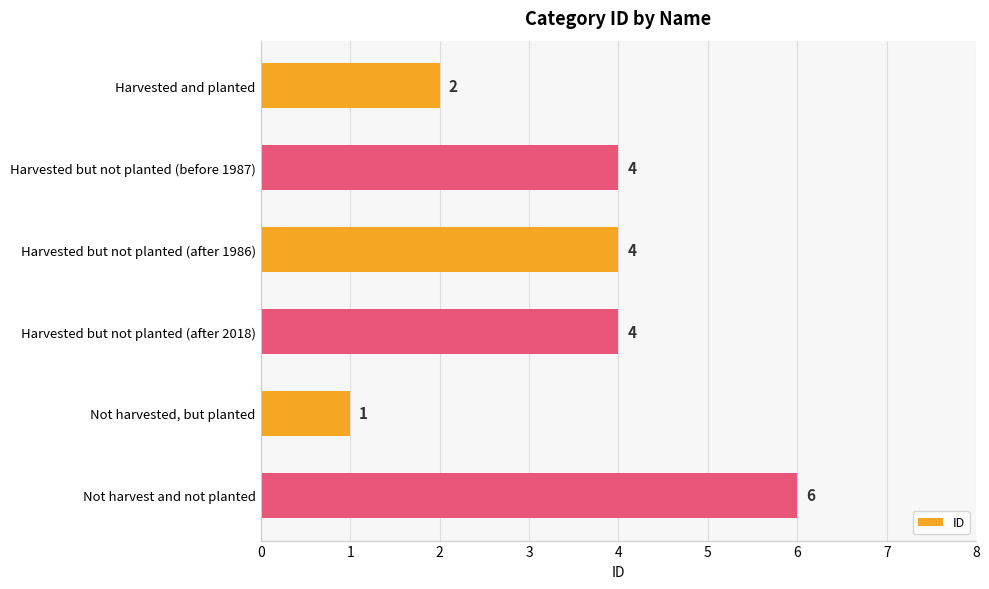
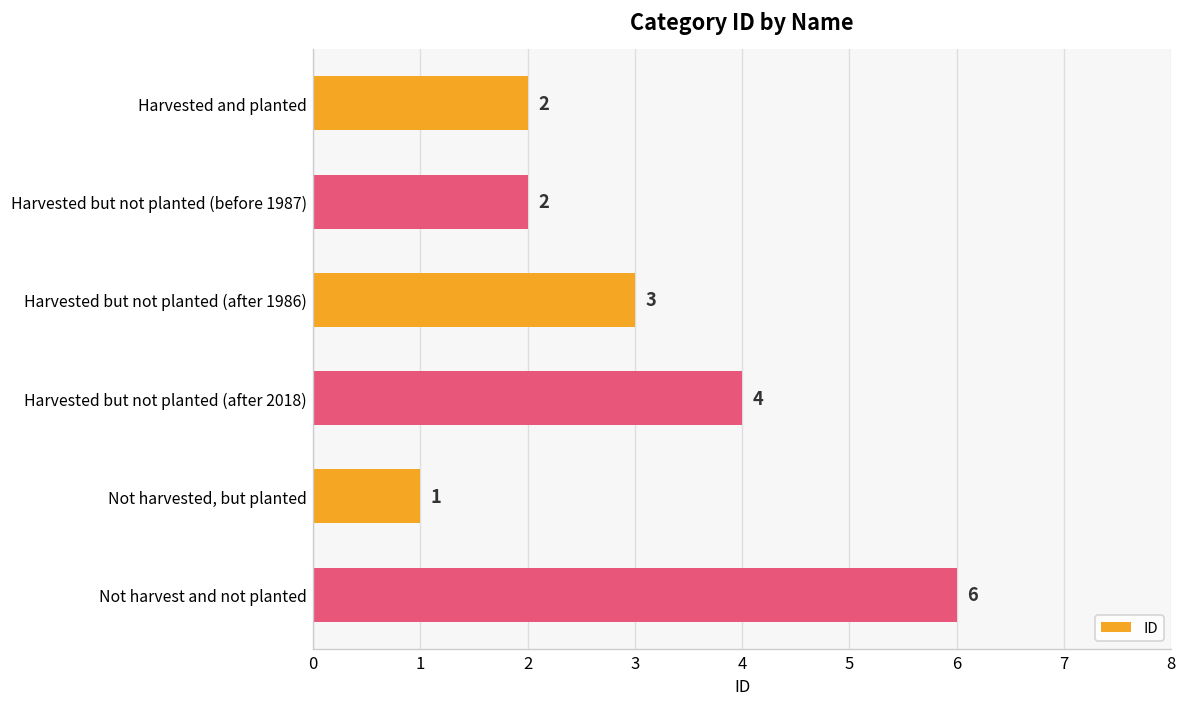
Harvested but not planted (before 1987): 4 -> 2
Harvested but not planted (after 1986): 4 -> 3
